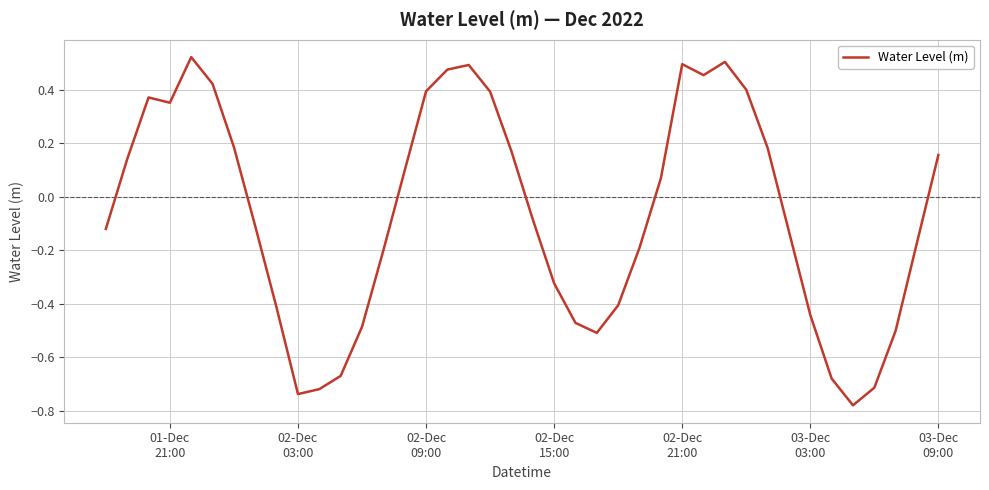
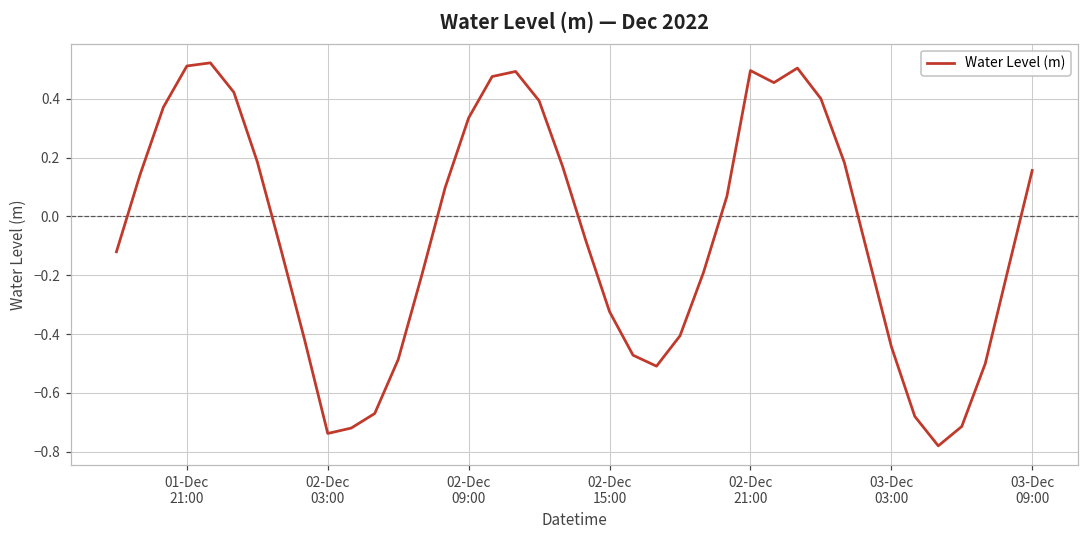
01-Dec 21:00: 0.35 -> 0.51
02-Dec 09:00: 0.39 -> 0.34
